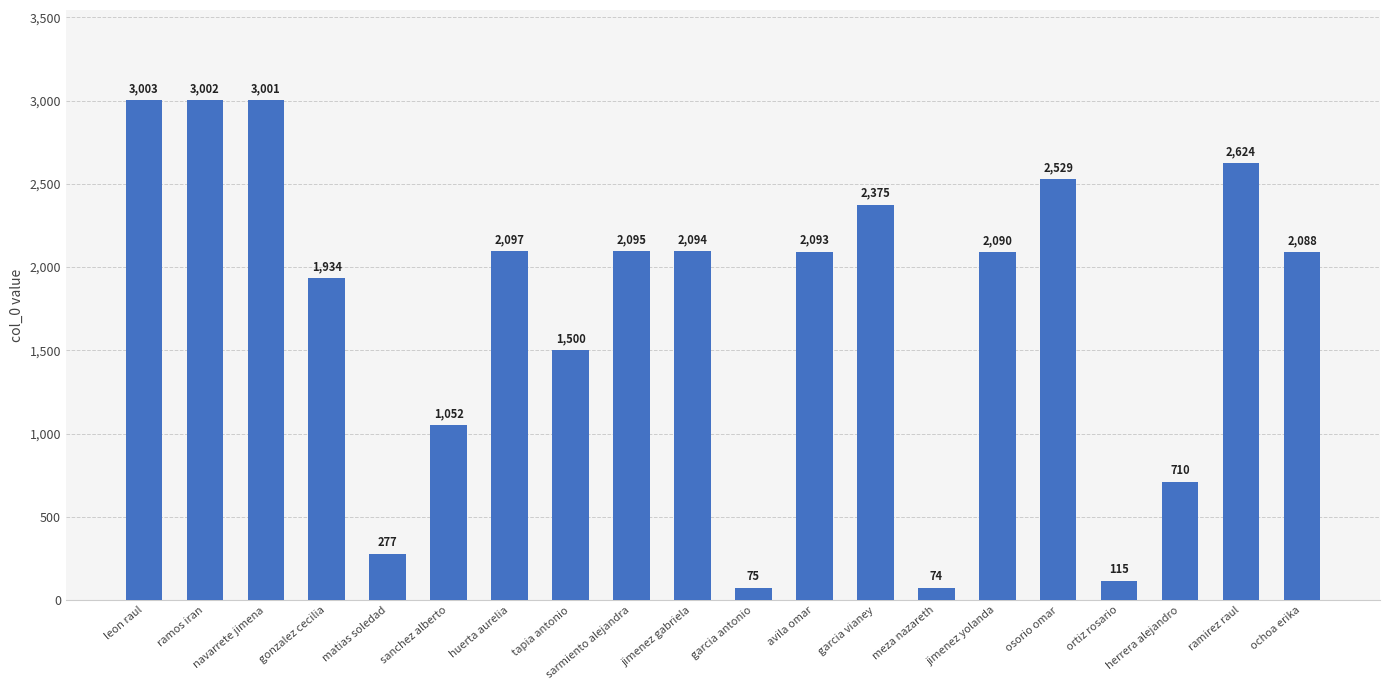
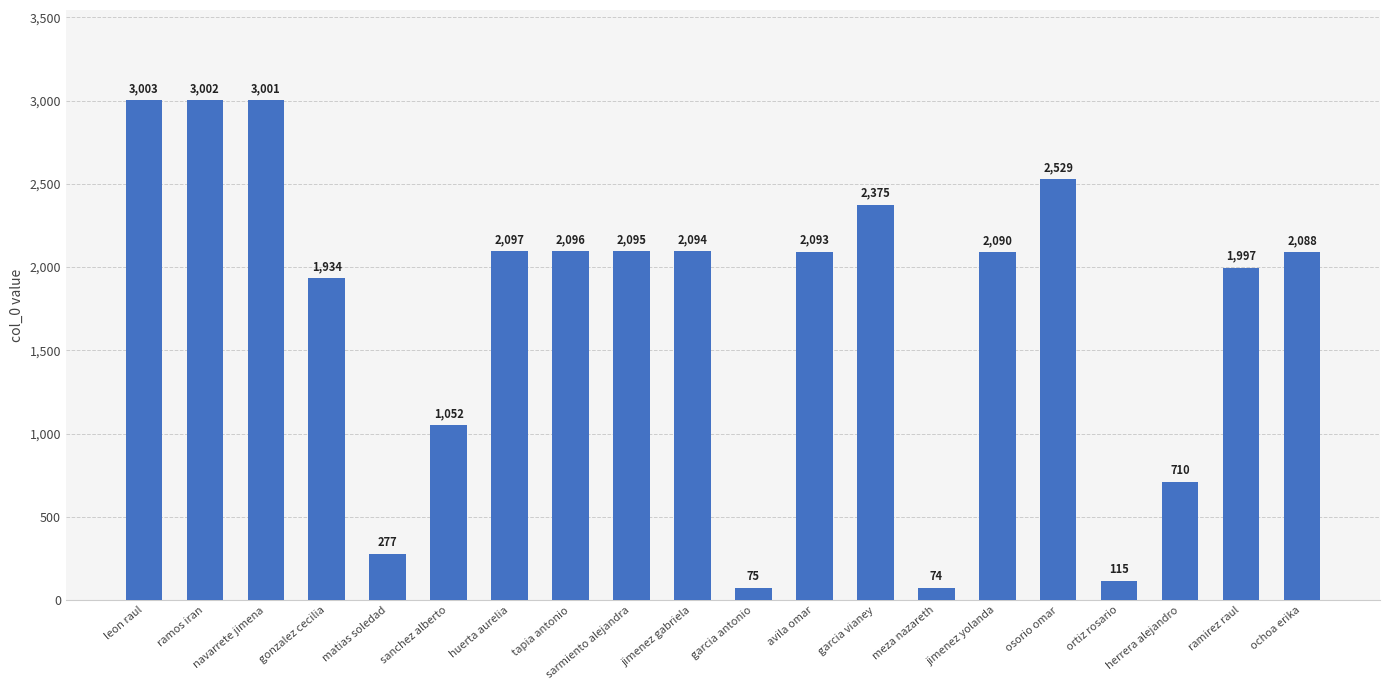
tapia antonio: 1,500 -> 2,096
ramirez raul: 2,624 -> 1,997
